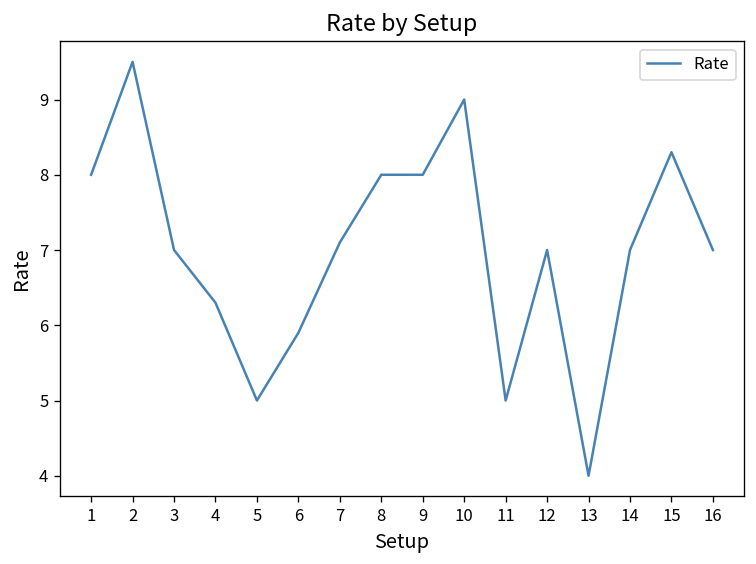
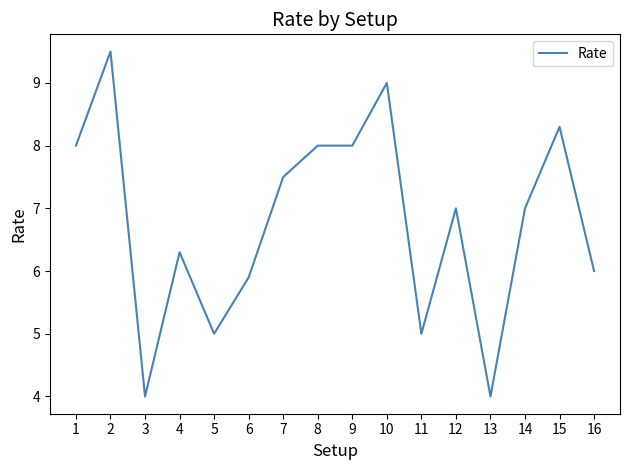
3: 7 -> 4
7: 7.1 -> 7.5
16: 7 -> 6
